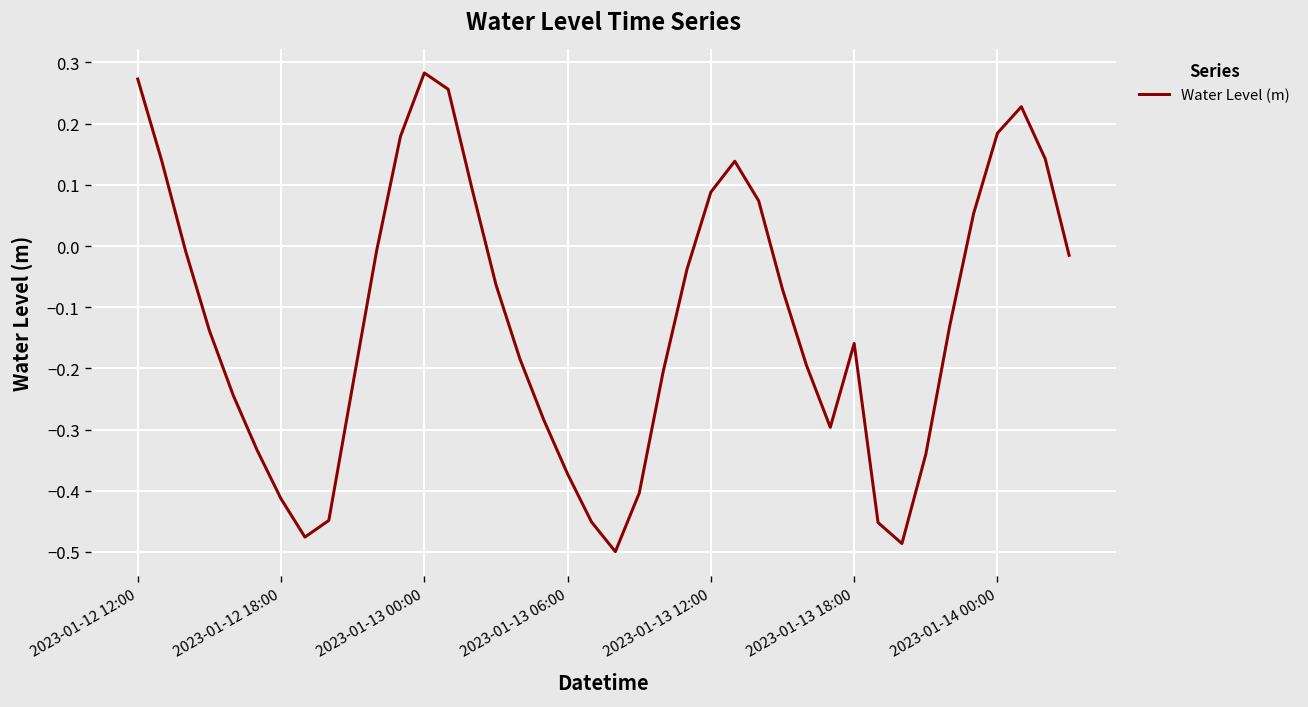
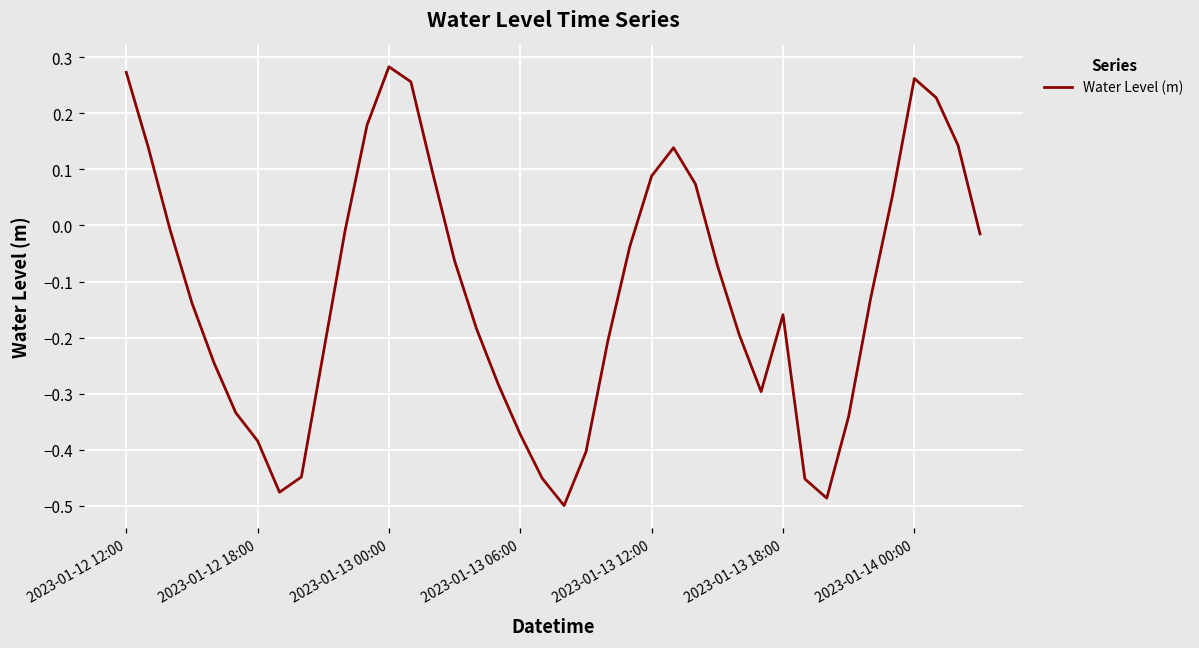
2023-01-12 18:00: -0.41 -> -0.38
2023-01-14 00:00: 0.18 -> 0.26
